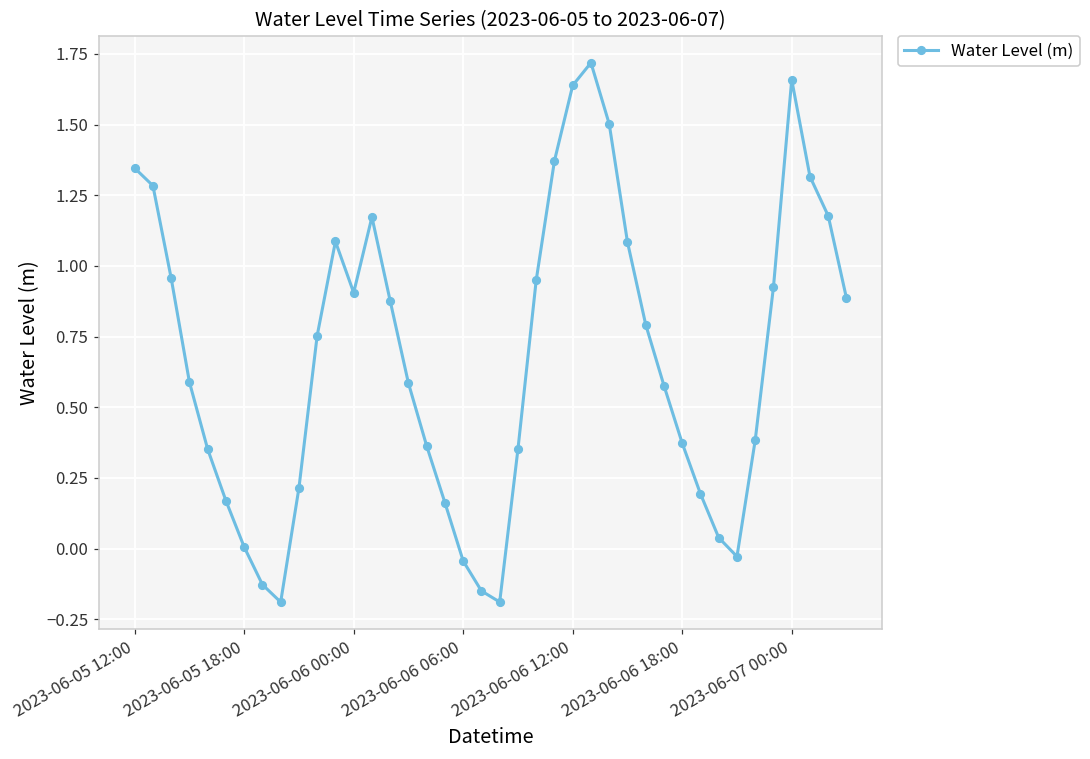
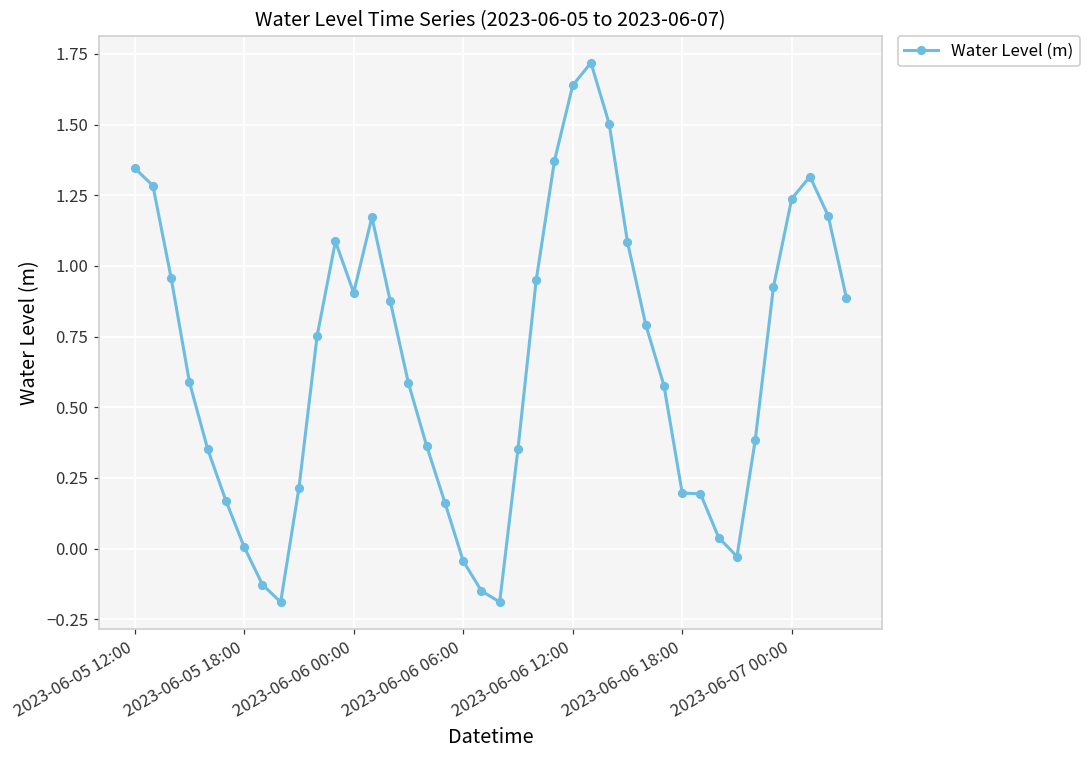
2023-06-06 18:00: 0.37 -> 0.20
2023-06-07 00:00: 1.66 -> 1.24
